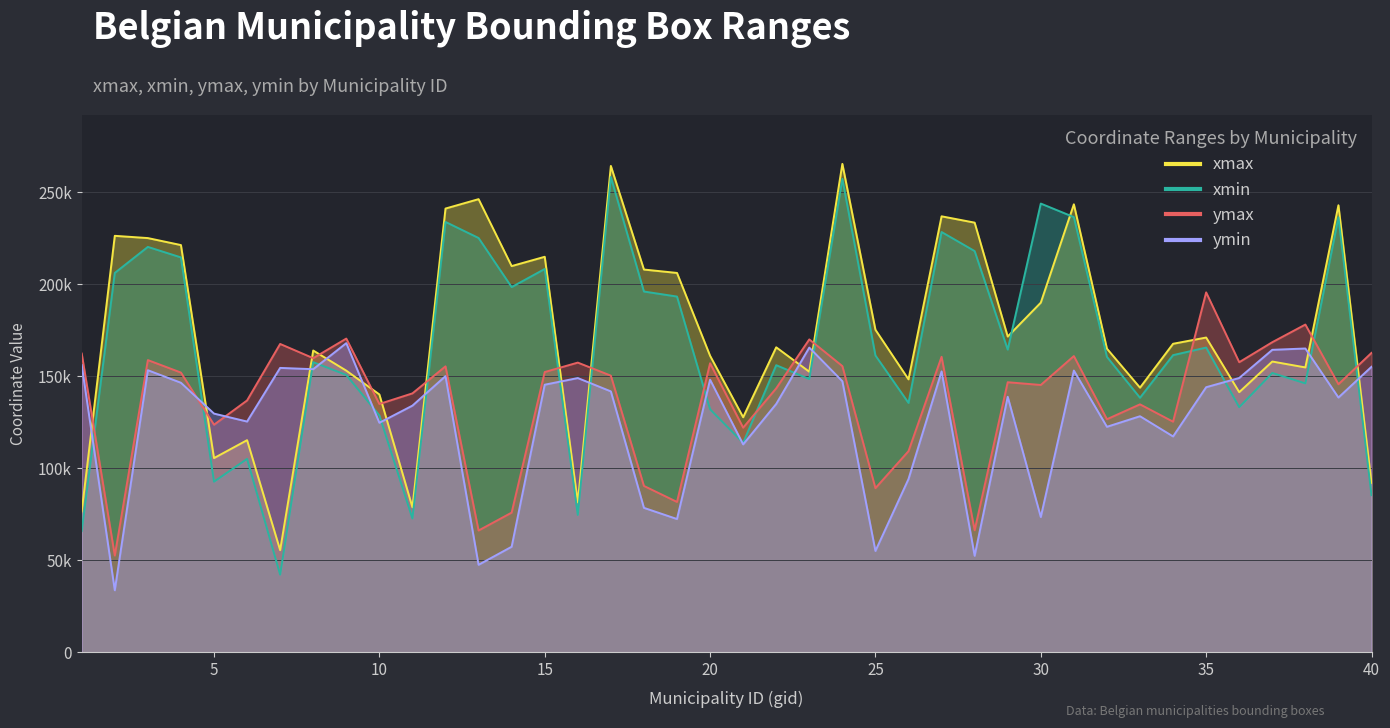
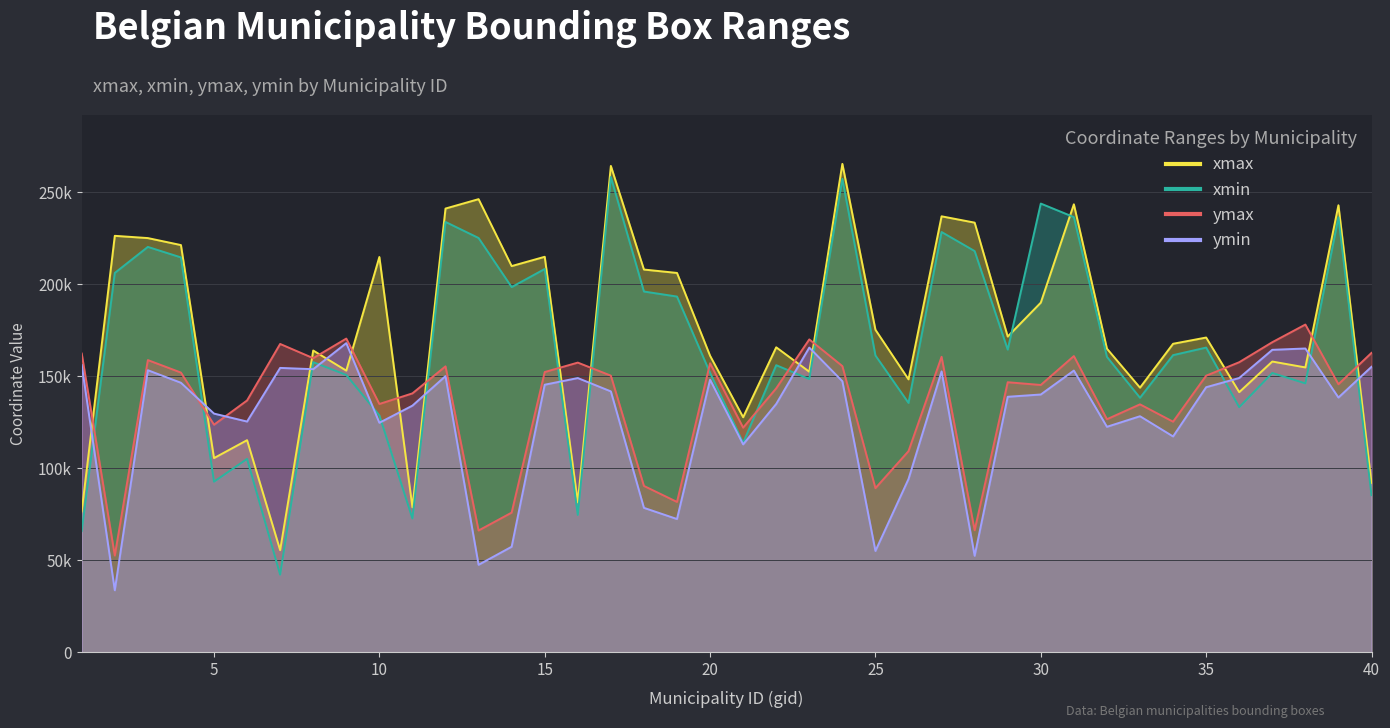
xmax, 10: 140000 -> 215000
xmin, 20: 132000 -> 152000
ymin, 30: 74000 -> 140000
ymax, 35: 196000 -> 150000
